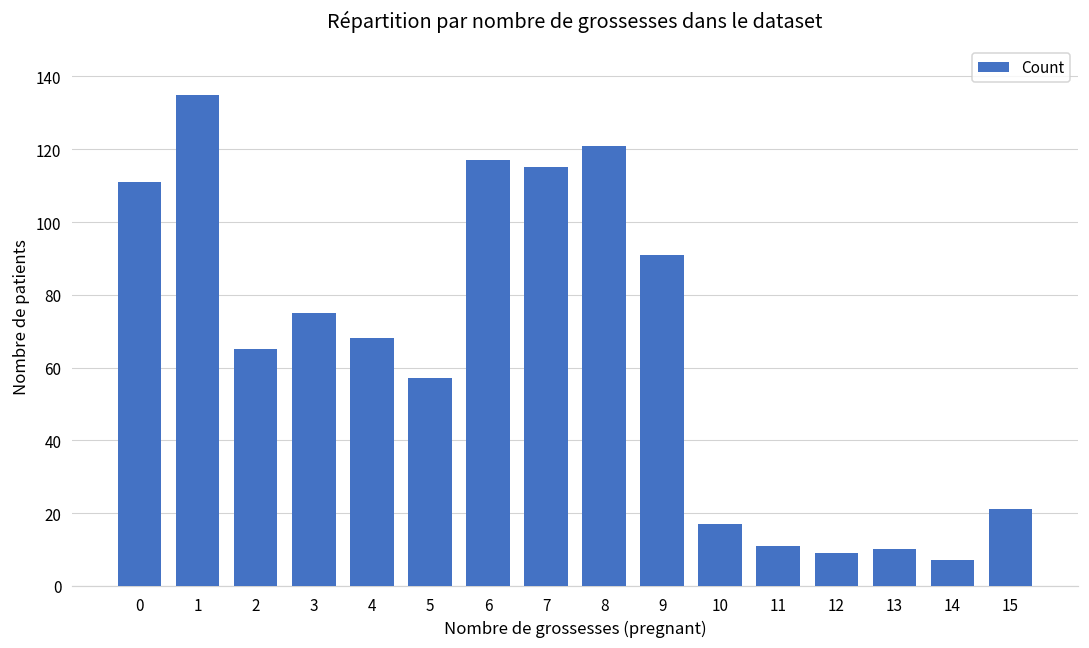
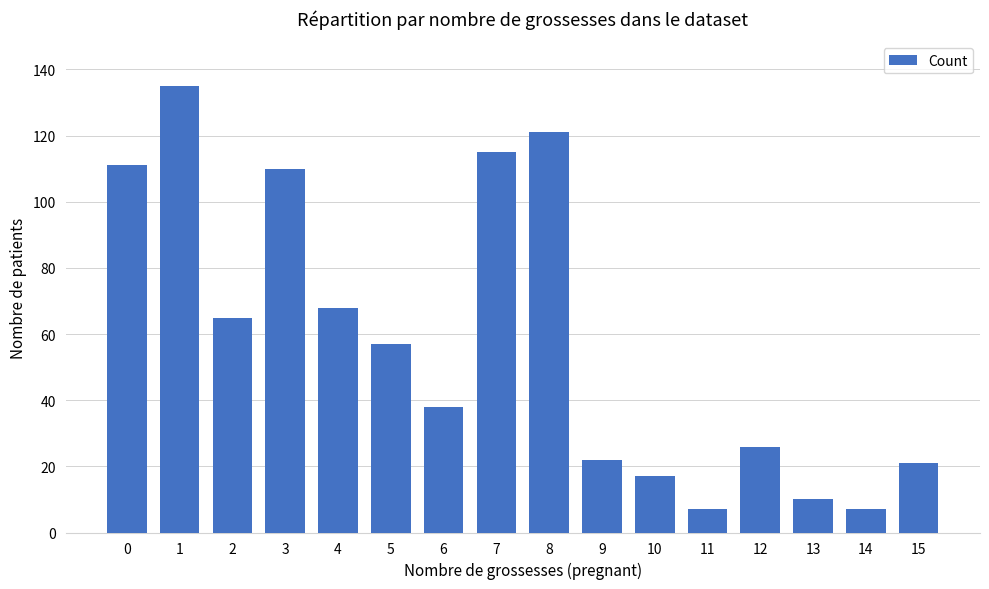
3: 75 -> 110
6: 117 -> 38
9: 91 -> 22
11: 11 -> 7
12: 9 -> 26
